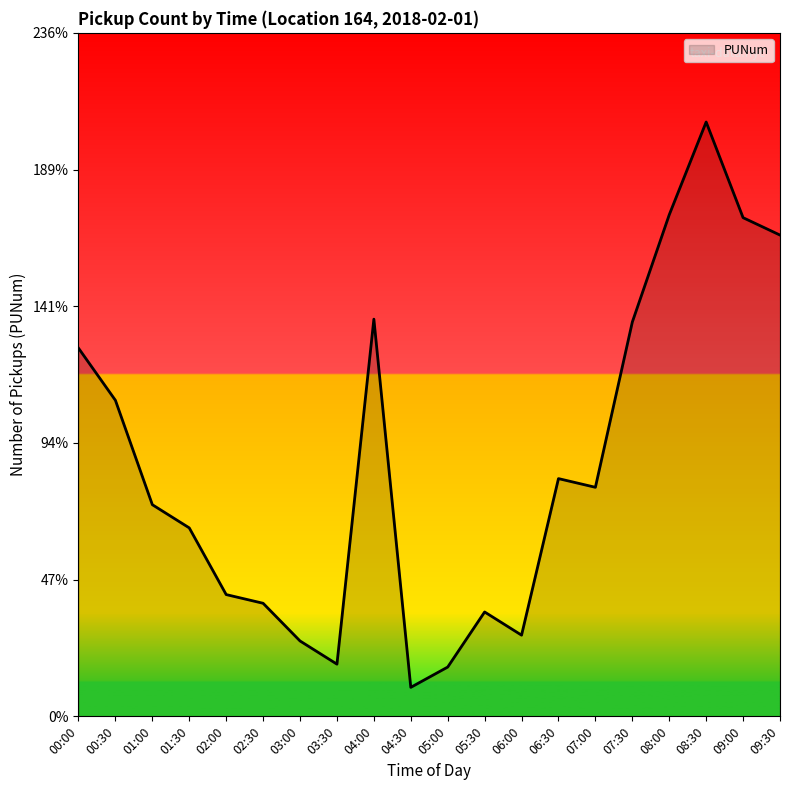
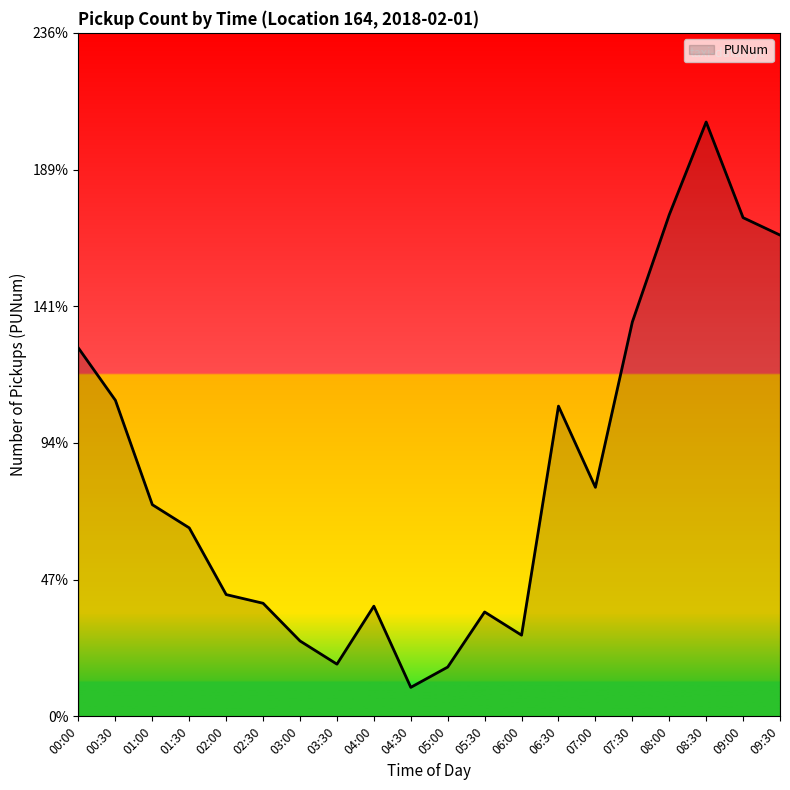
04:00: 137% -> 38%
06:30: 82% -> 107%
